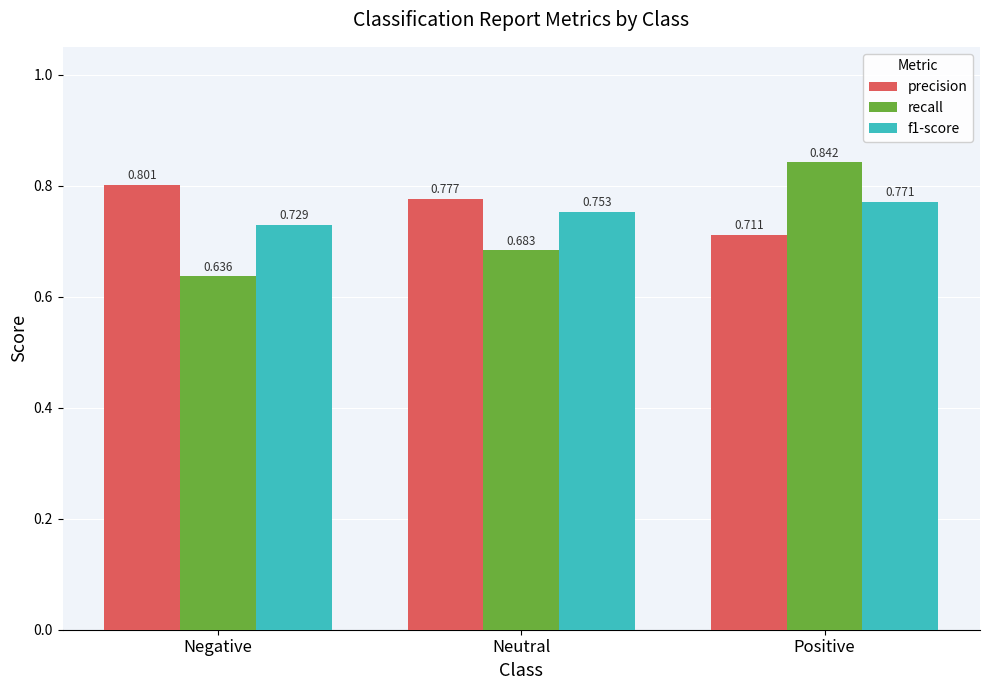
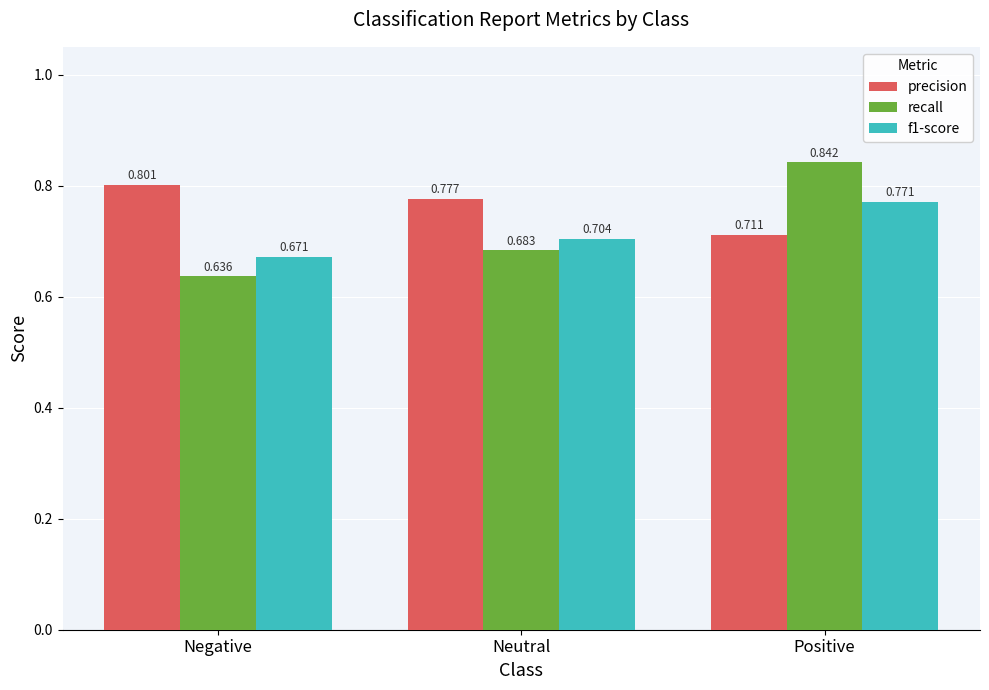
f1-score, Negative: 0.729 -> 0.671
f1-score, Neutral: 0.753 -> 0.704
